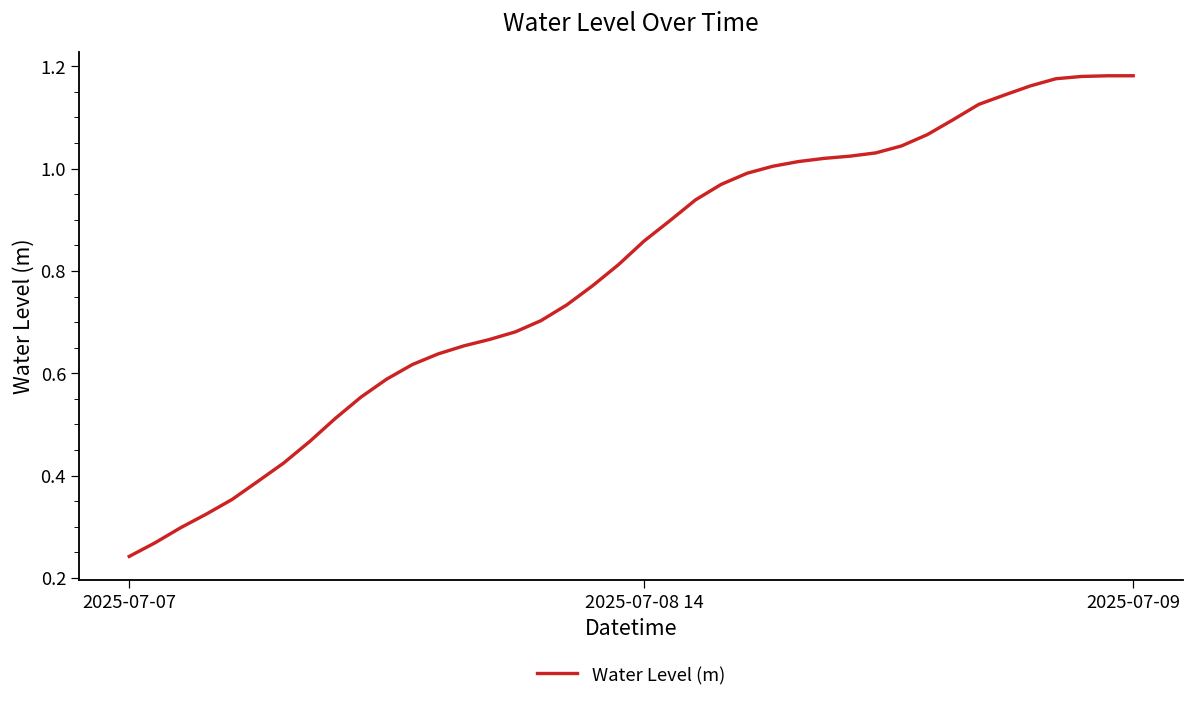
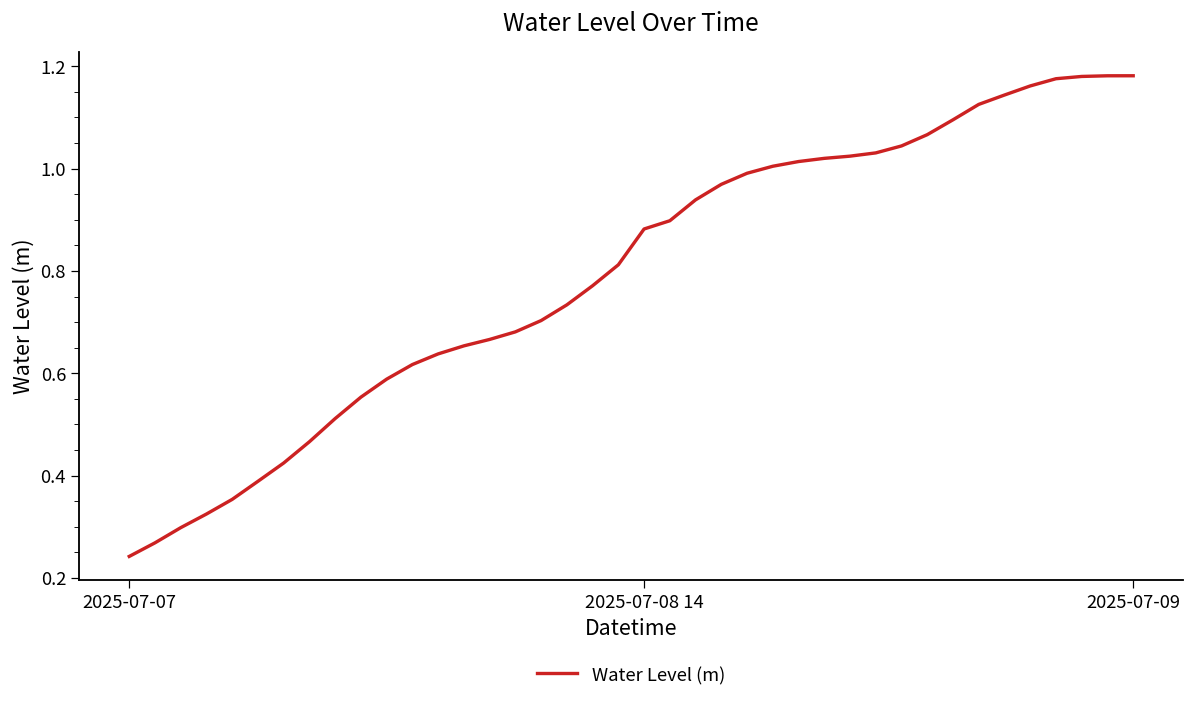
2025-07-08 14: 0.86 -> 0.88
